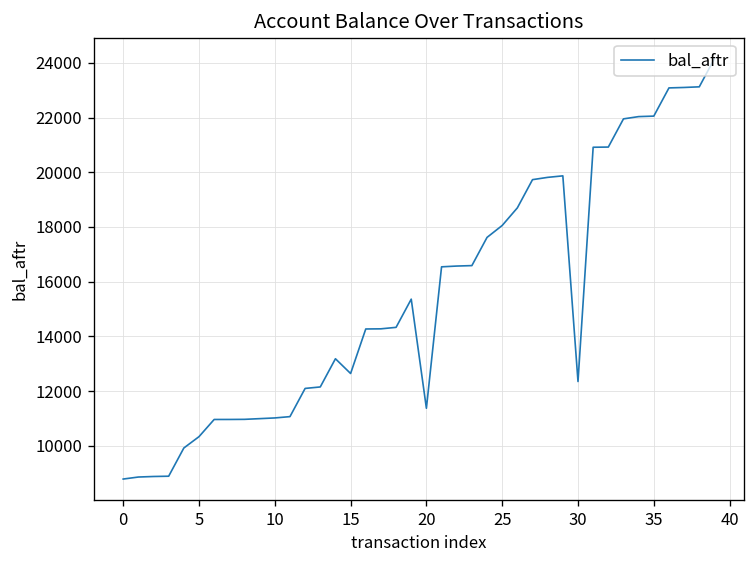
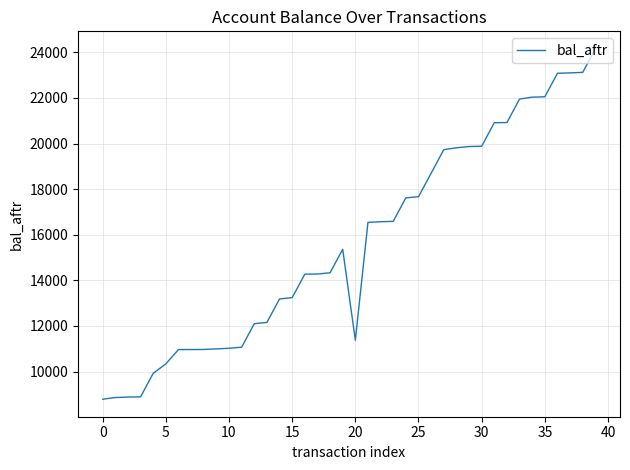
15: 12600 -> 13200
25: 18100 -> 17700
30: 12400 -> 19900
